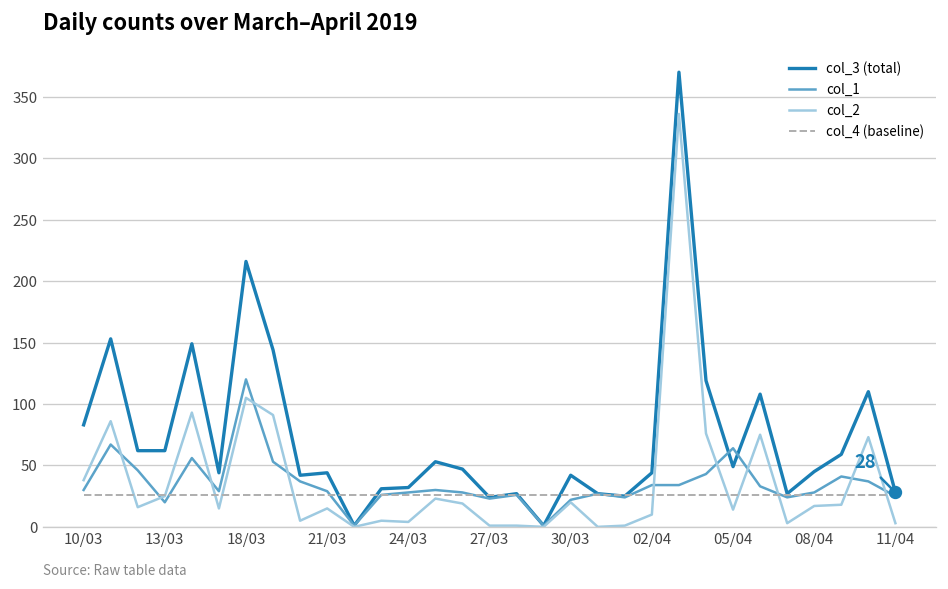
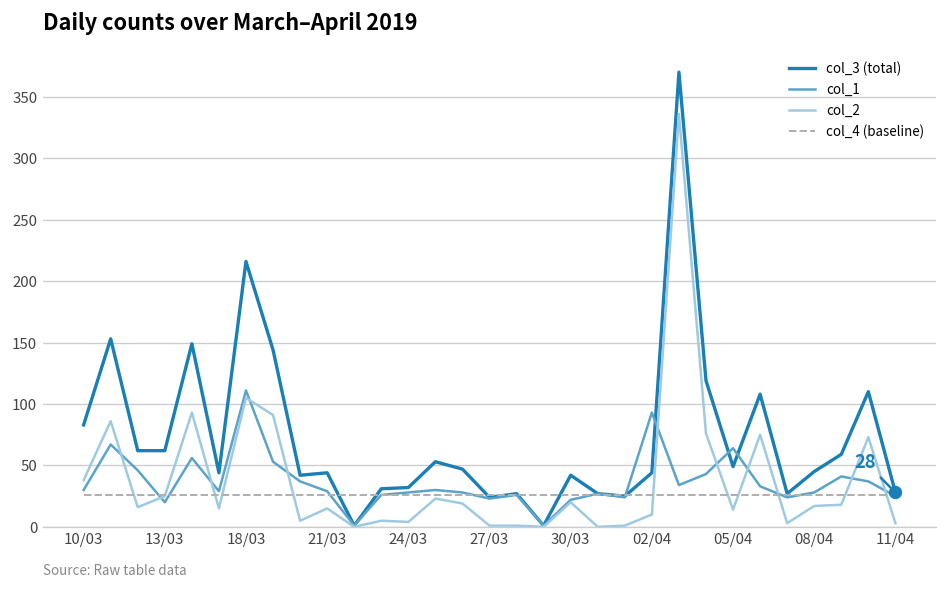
col_1, 18/03: 120 -> 111
col_1, 02/04: 34 -> 93
